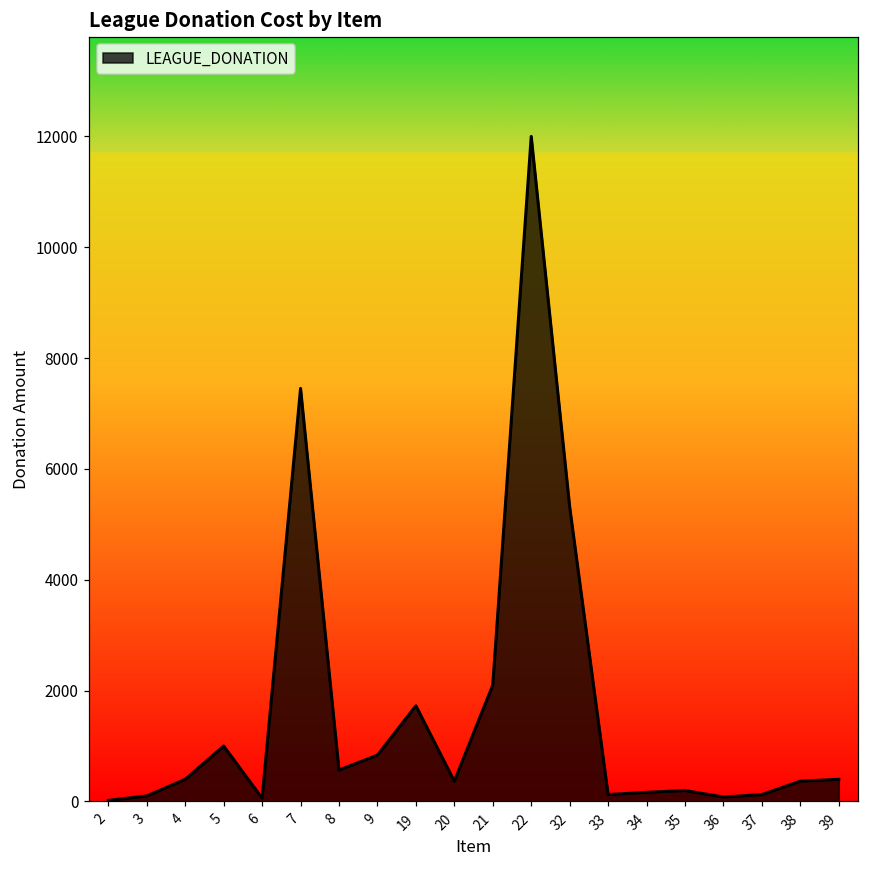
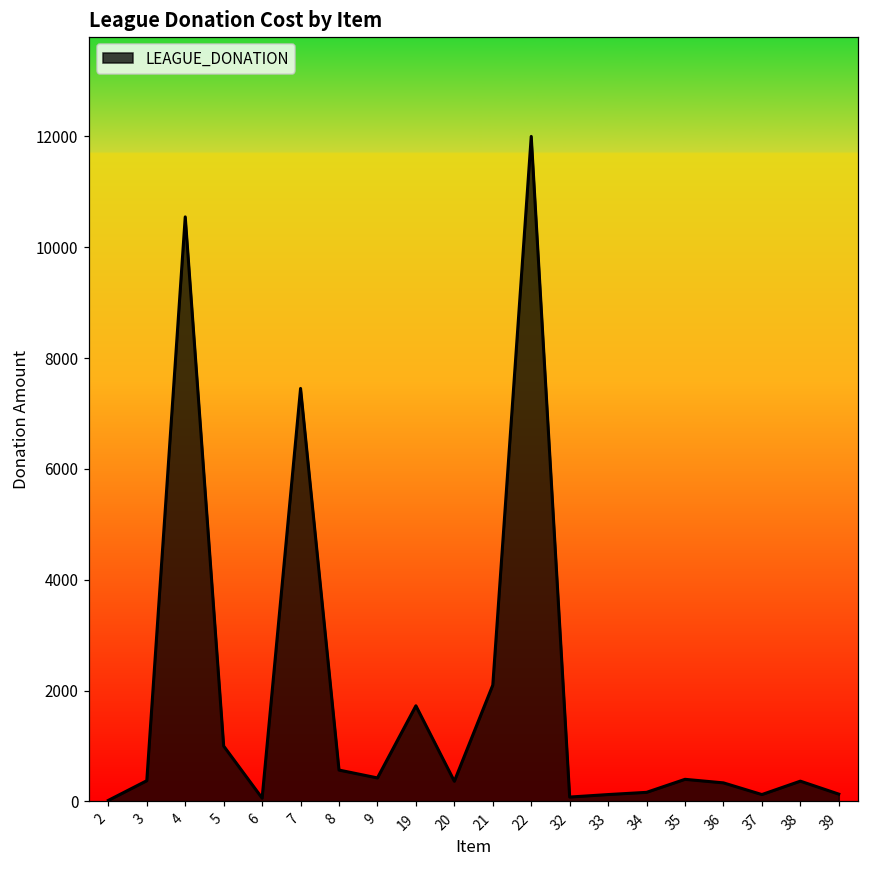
3: 100 -> 400
4: 400 -> 10500
9: 800 -> 400
32: 5300 -> 100
35: 200 -> 400
36: 100 -> 300
39: 400 -> 100
